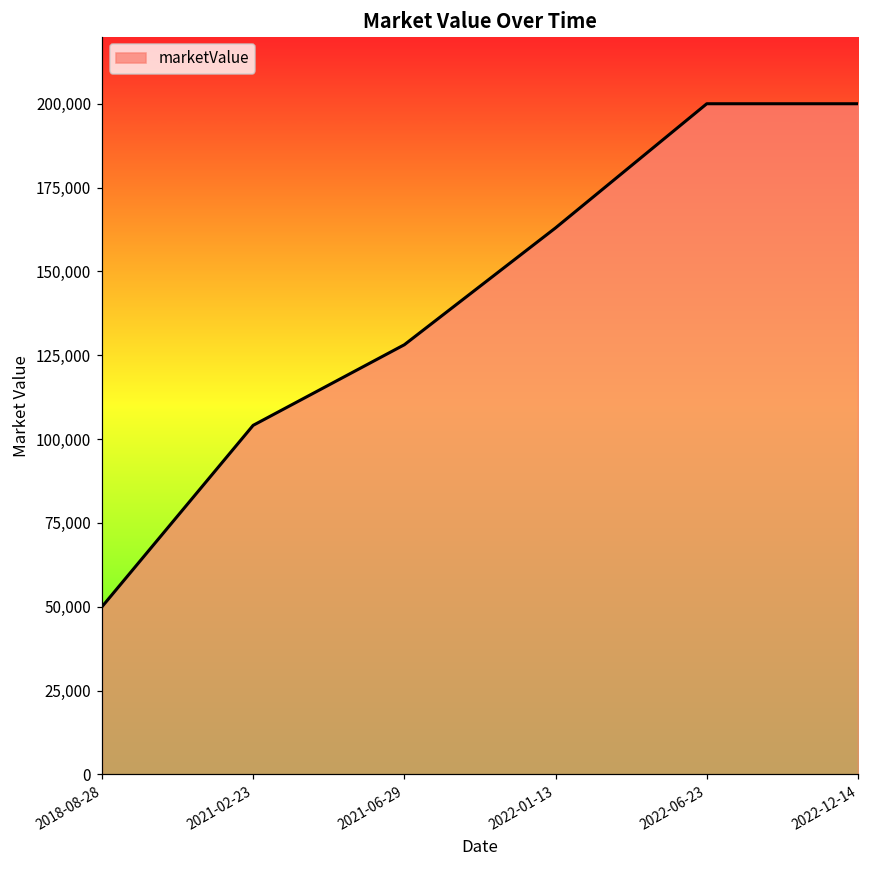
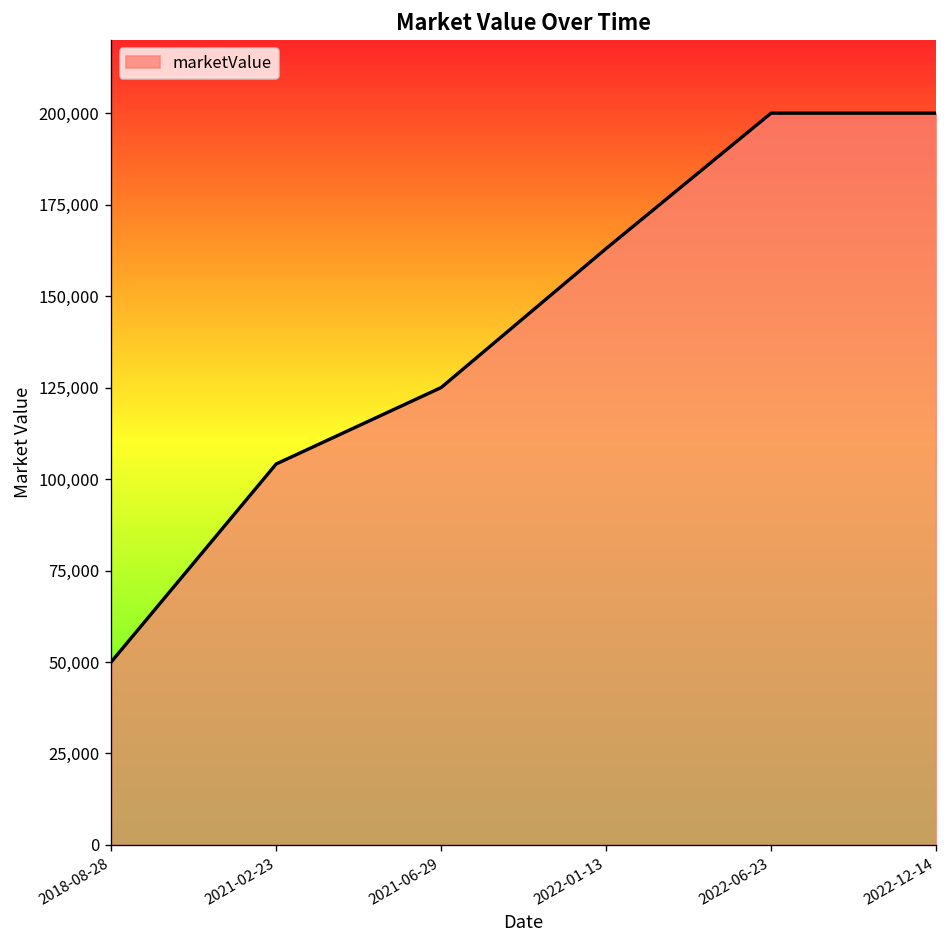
2021-06-29: 128,000 -> 125,000
